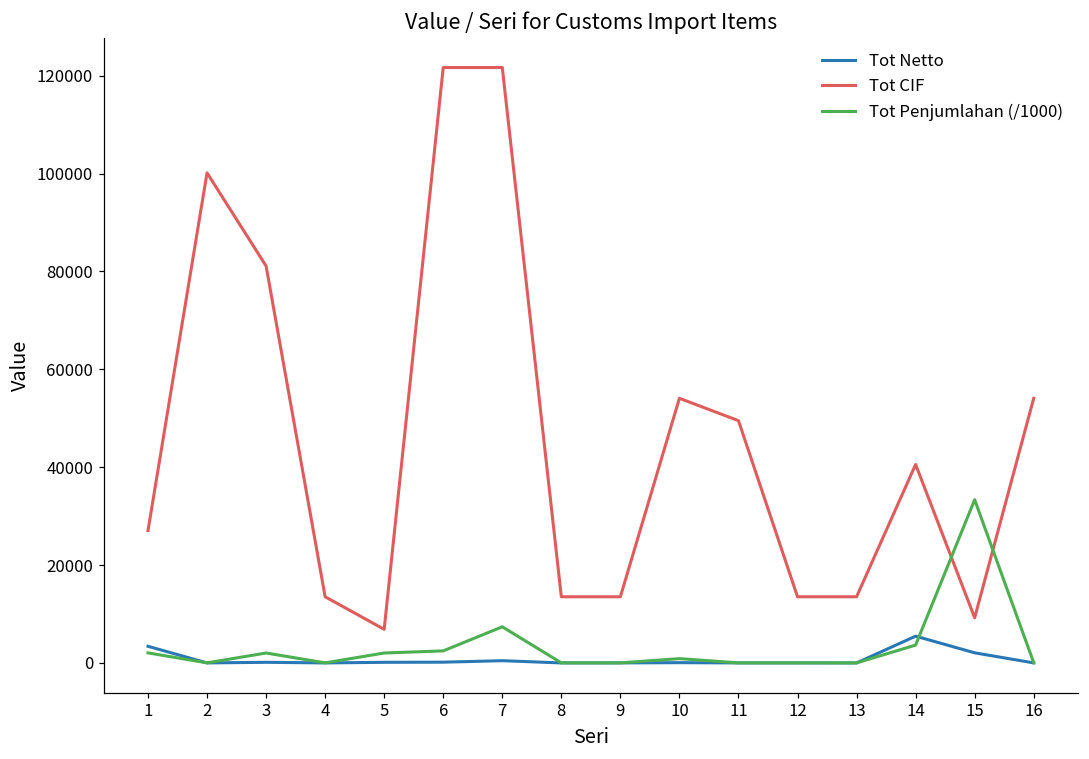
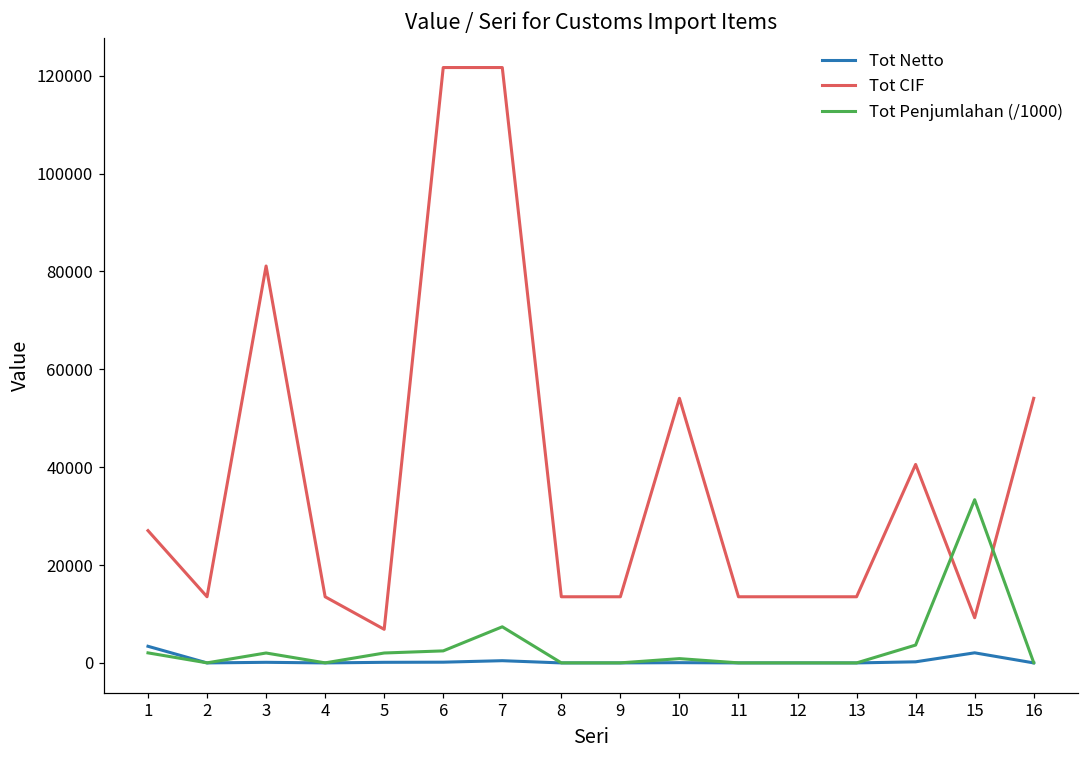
Tot CIF, 2: 100000 -> 14000
Tot CIF, 11: 50000 -> 14000
Tot Netto, 14: 5000 -> 0
